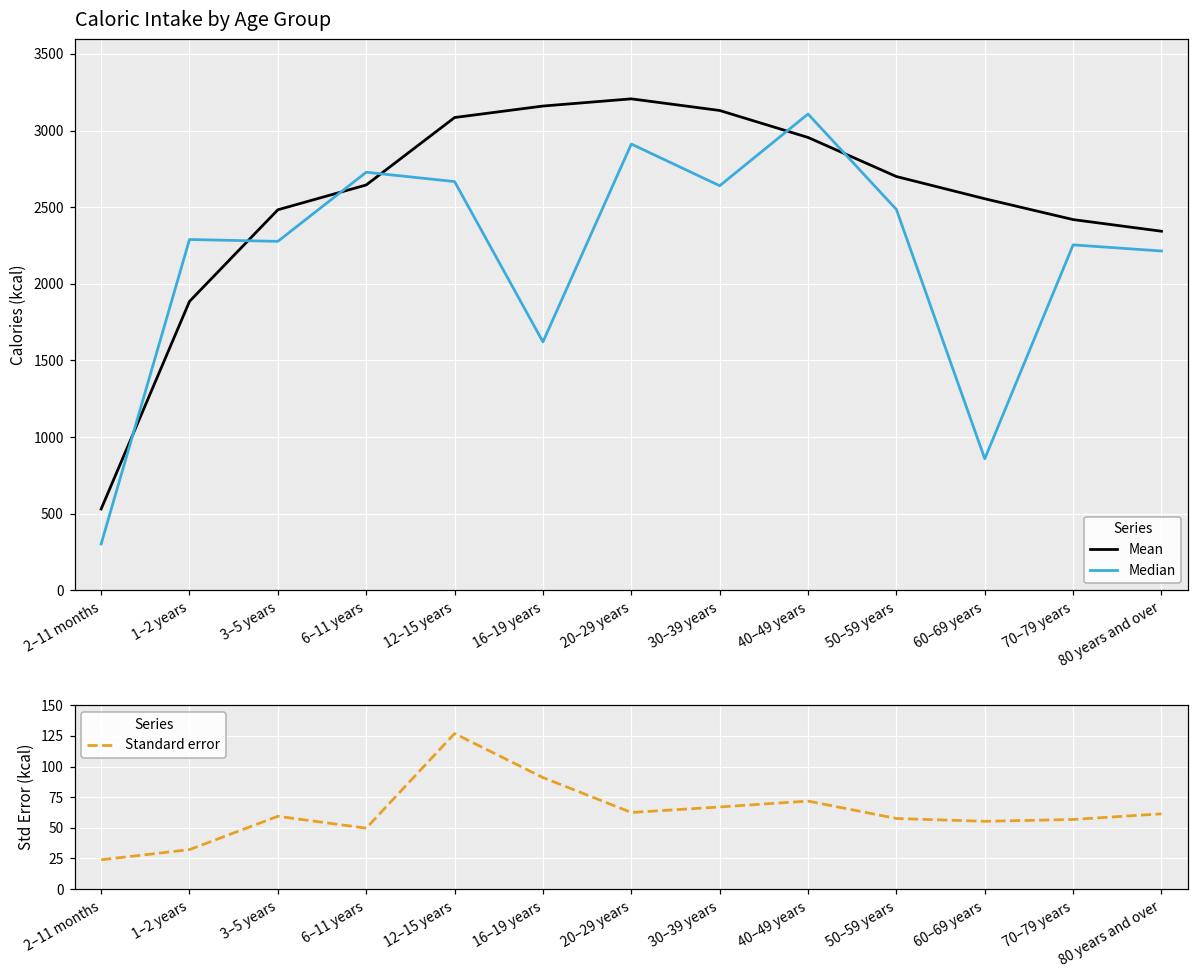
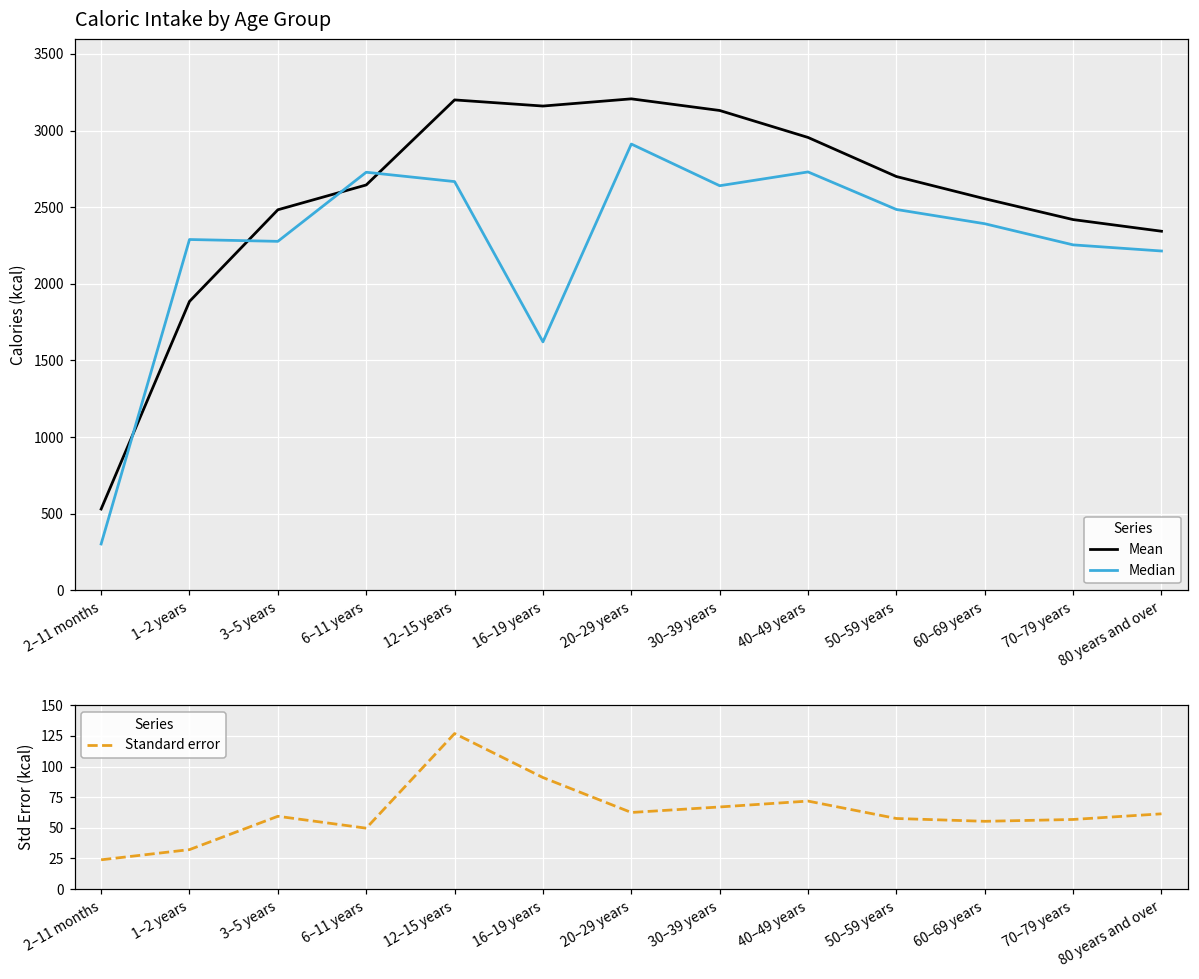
Caloric Intake by Age Group, Mean, 12–15 years: 3090 -> 3200
Caloric Intake by Age Group, Median, 40–49 years: 3110 -> 2730
Caloric Intake by Age Group, Median, 60–69 years: 860 -> 2390
